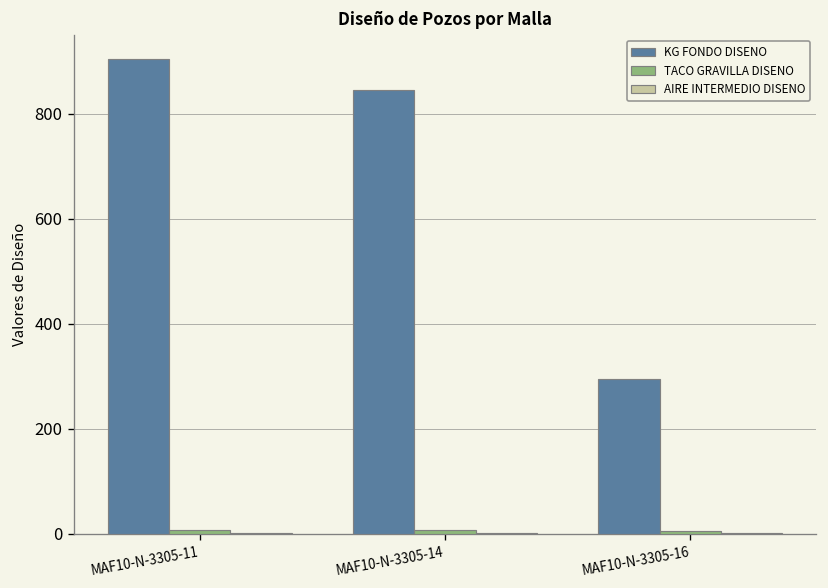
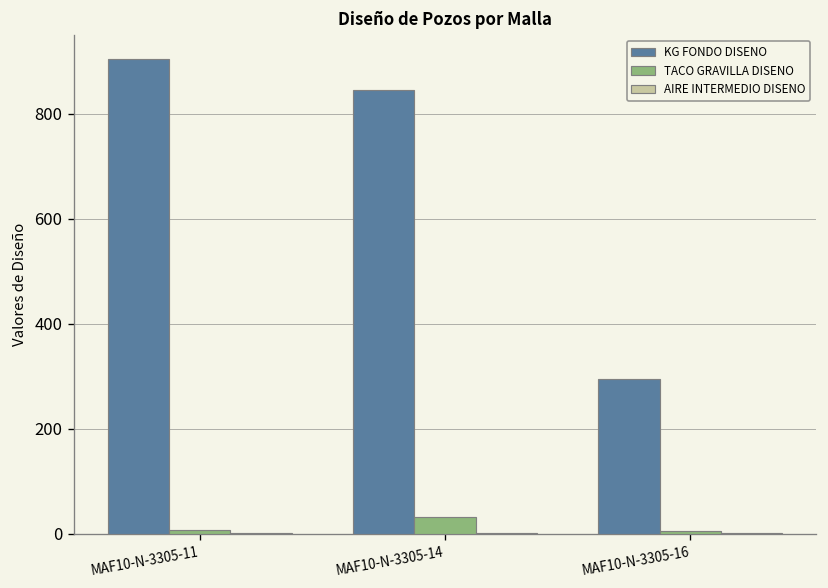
TACO GRAVILLA DISENO, MAF10-N-3305-14: 10 -> 30
